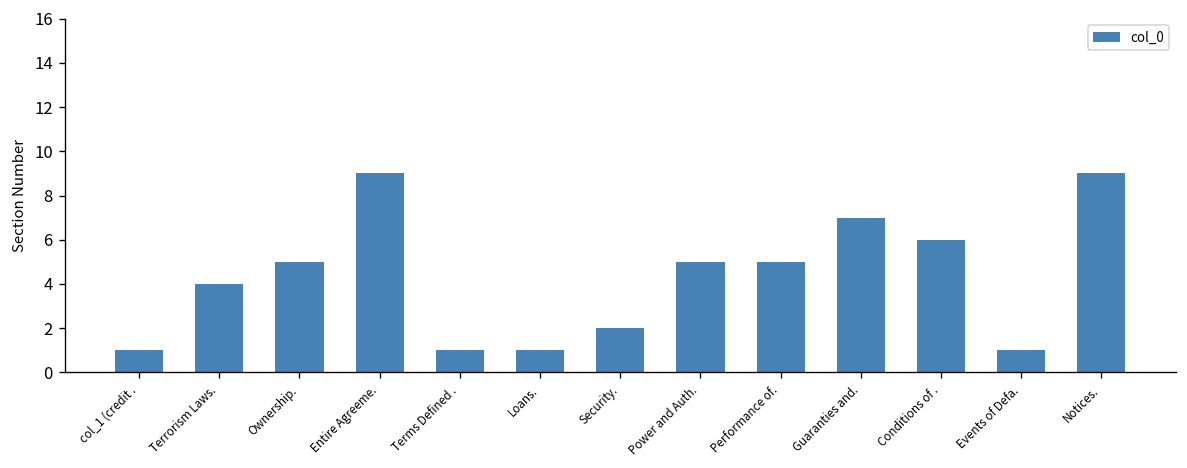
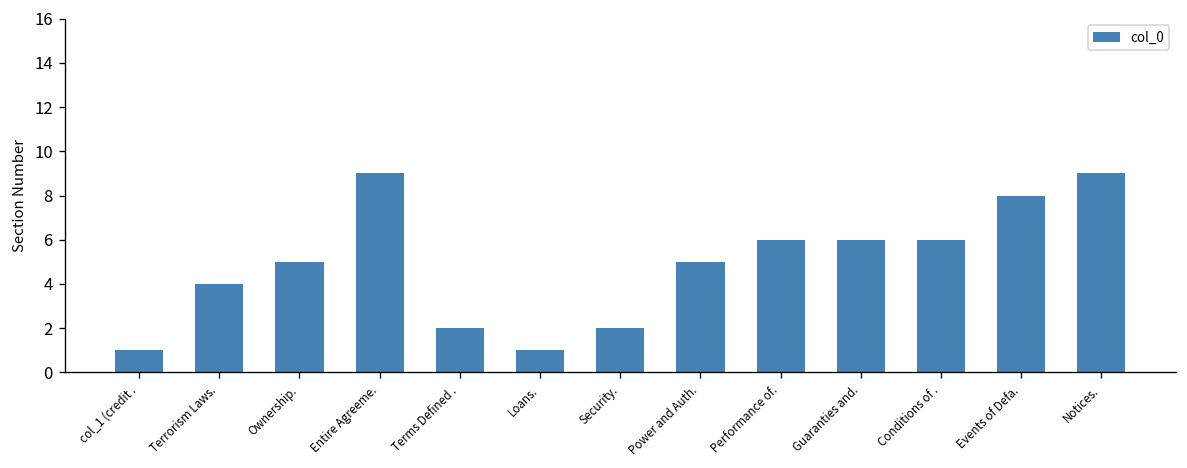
Terms Defined .: 1 -> 2
Performance of.: 5 -> 6
Guaranties and.: 7 -> 6
Events of Defa.: 1 -> 8
